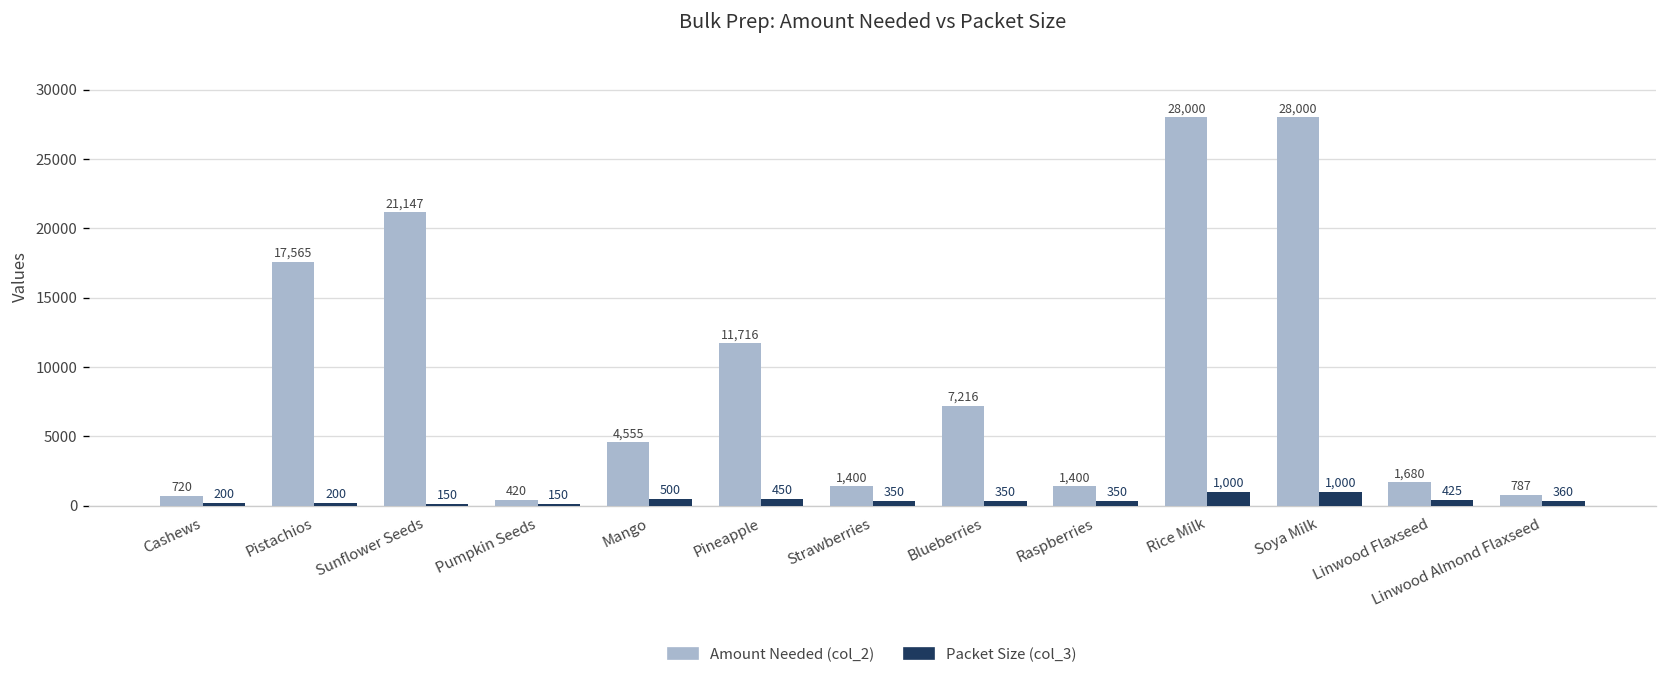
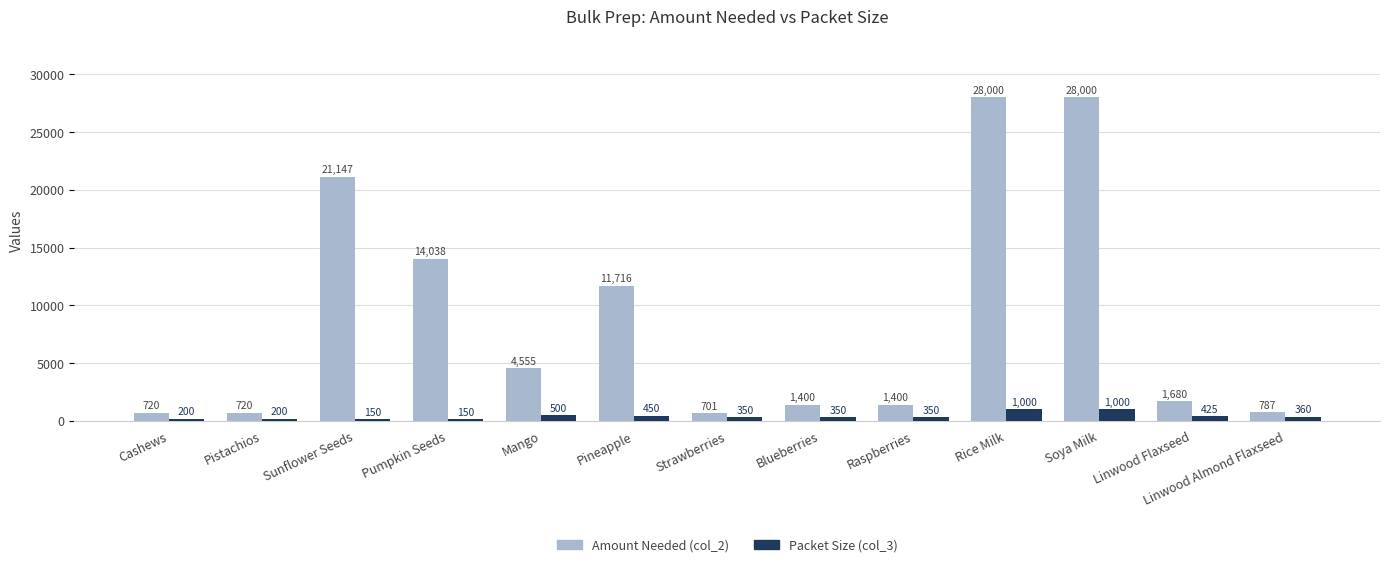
Amount Needed (col_2), Pistachios: 17,565 -> 720
Amount Needed (col_2), Pumpkin Seeds: 420 -> 14,038
Amount Needed (col_2), Strawberries: 1,400 -> 701
Amount Needed (col_2), Blueberries: 7,216 -> 1,400
